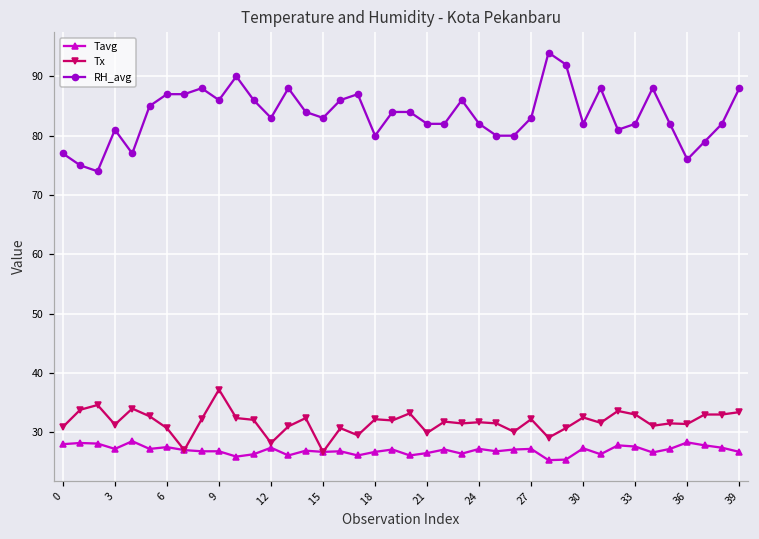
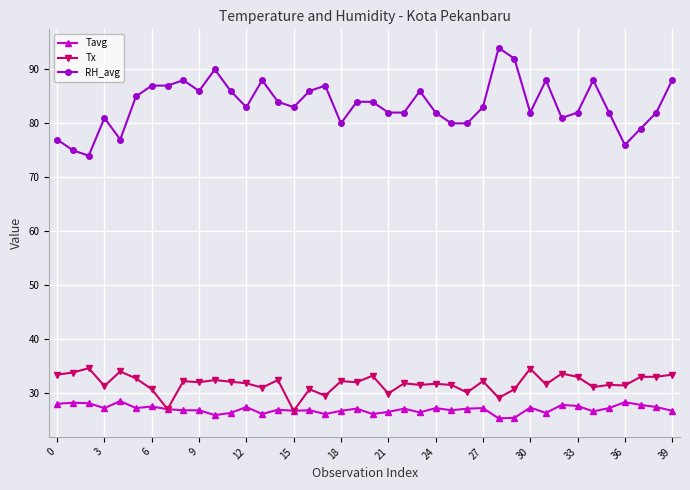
Tx, 0: 31 -> 33
Tx, 9: 37 -> 32
Tx, 12: 28 -> 32
Tx, 30: 33 -> 35
